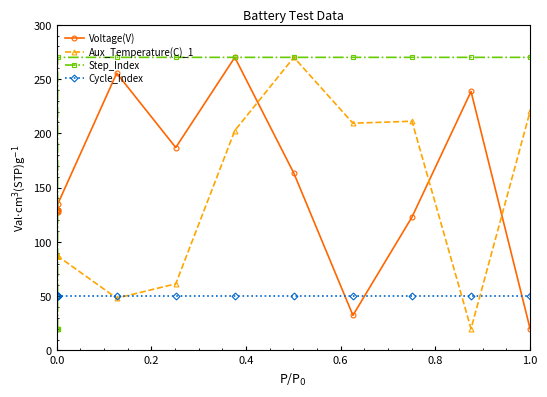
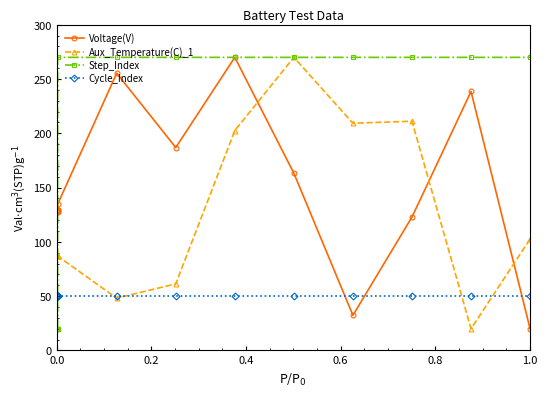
Aux_Temperature(C)_1, 1.0: 220 -> 103
